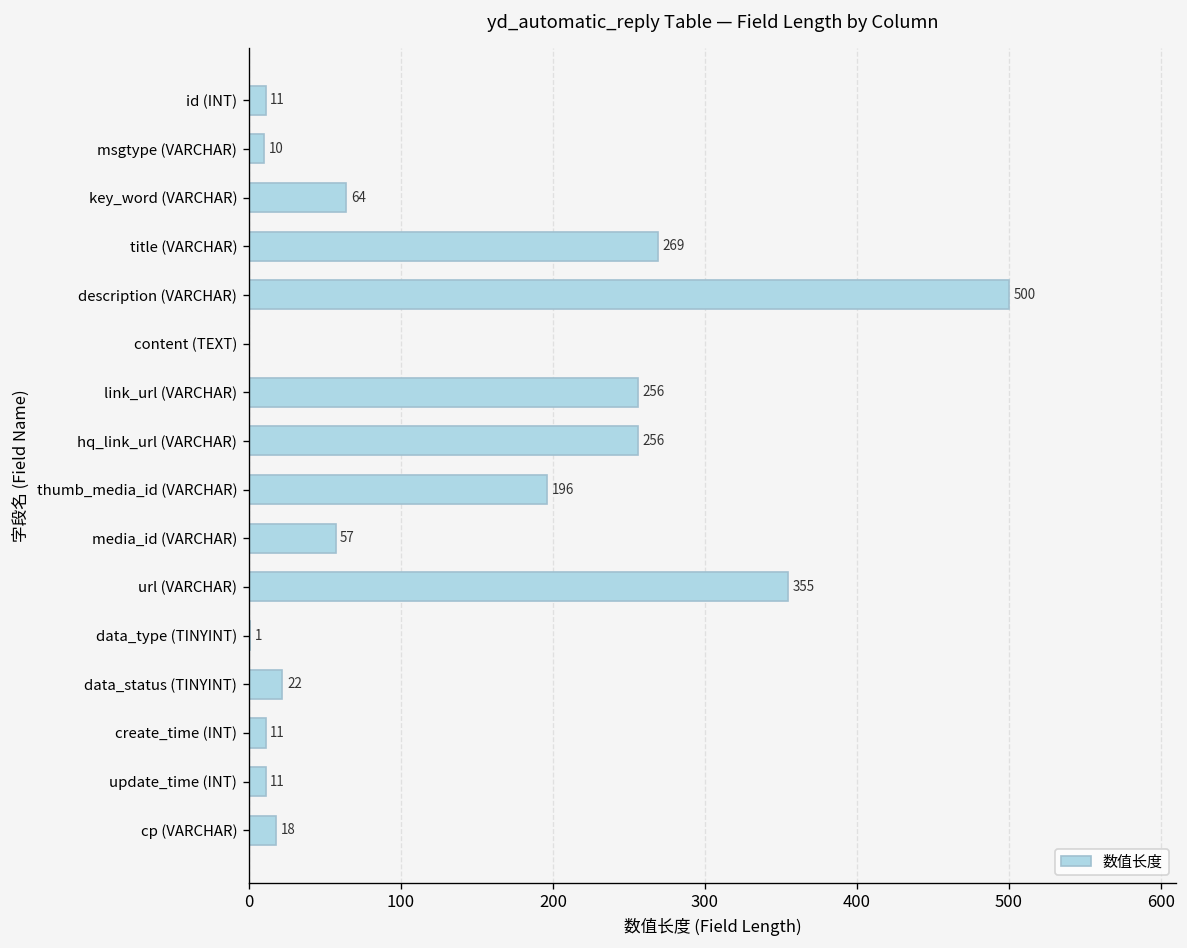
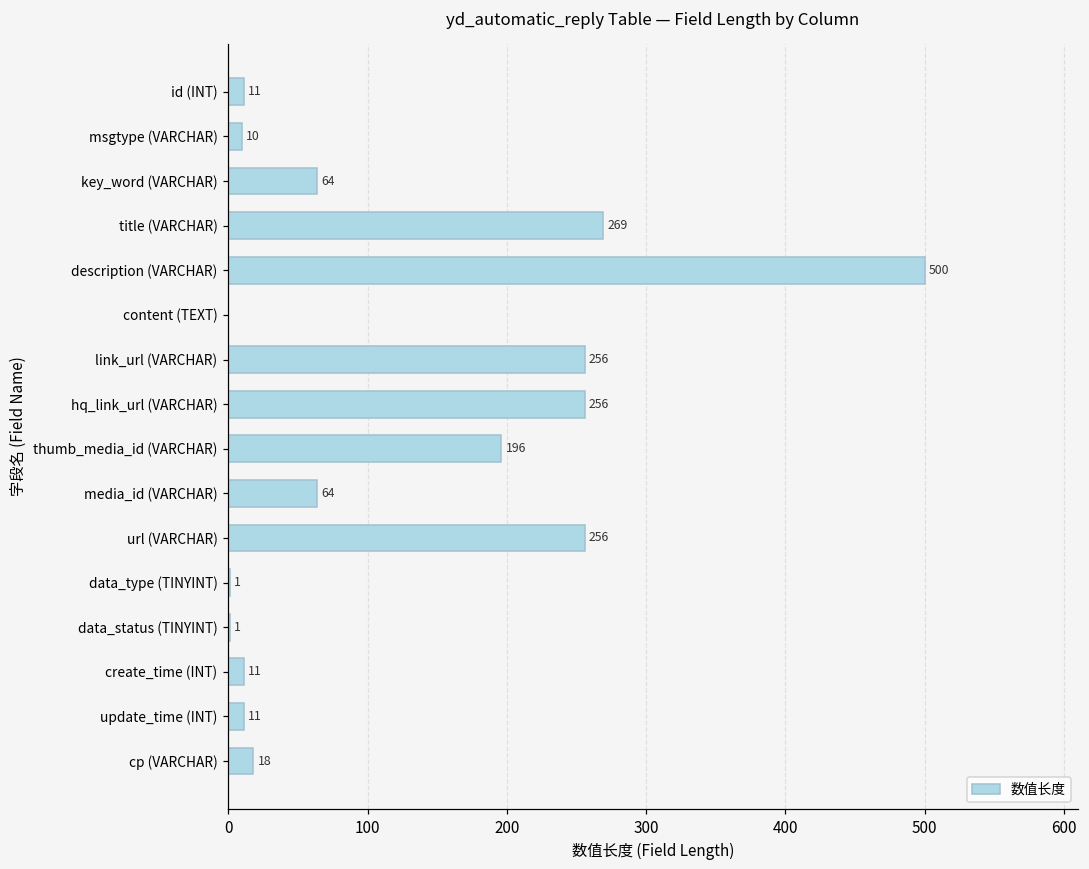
media_id (VARCHAR): 57 -> 64
url (VARCHAR): 355 -> 256
data_status (TINYINT): 22 -> 1
